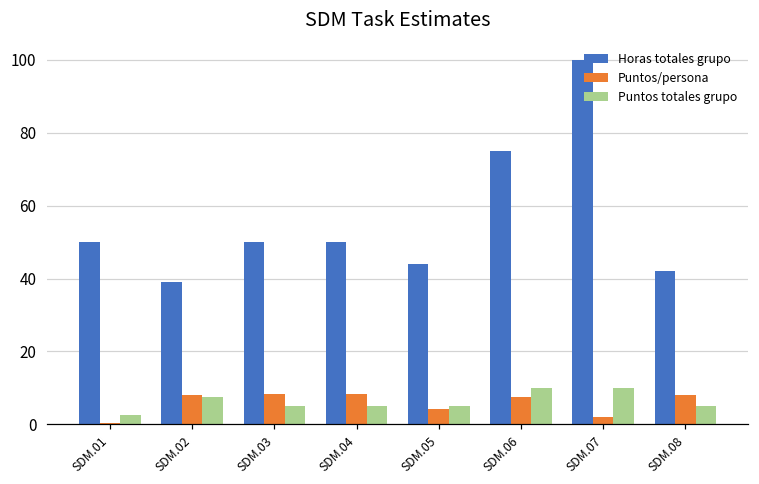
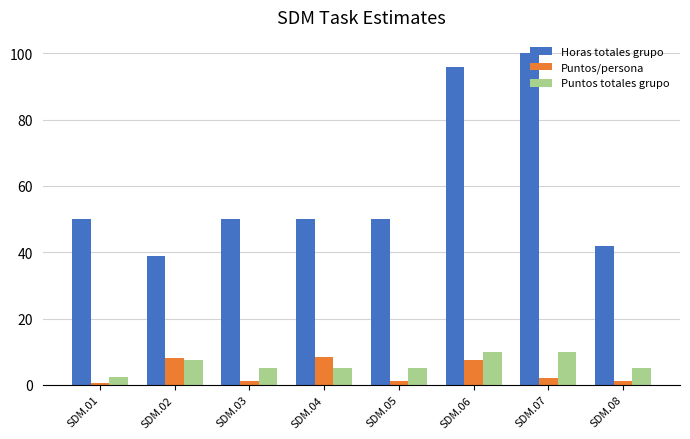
Puntos/persona, SDM.03: 8 -> 1
Horas totales grupo, SDM.05: 44 -> 50
Puntos/persona, SDM.05: 4 -> 1
Horas totales grupo, SDM.06: 75 -> 96
Puntos/persona, SDM.08: 8 -> 1
